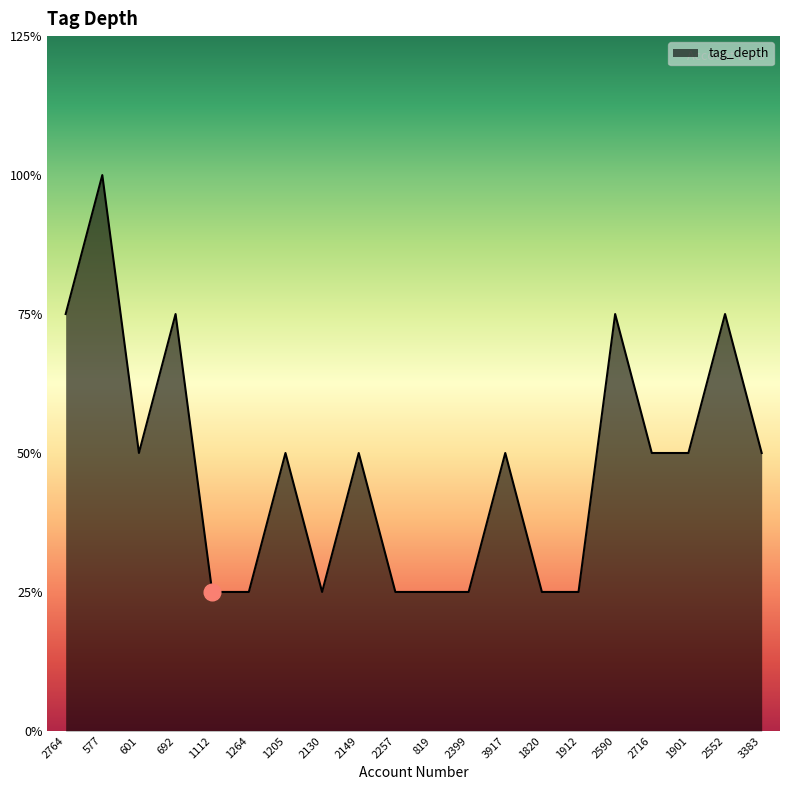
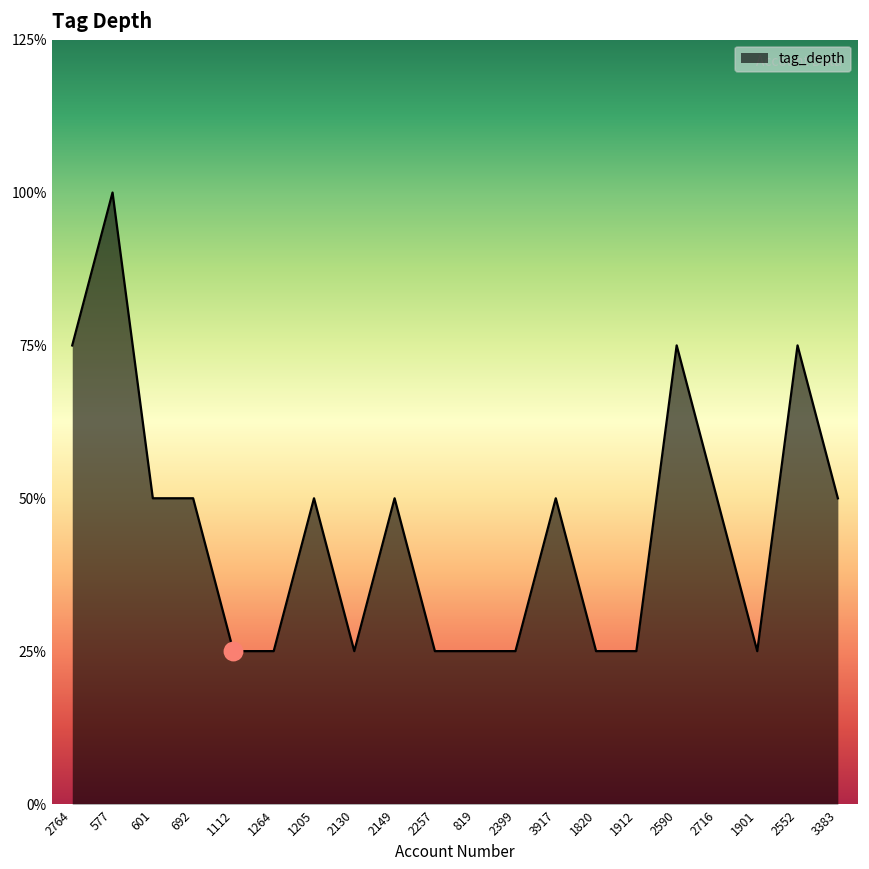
tag_depth, 692: 75% -> 50%
tag_depth, 1901: 50% -> 25%
